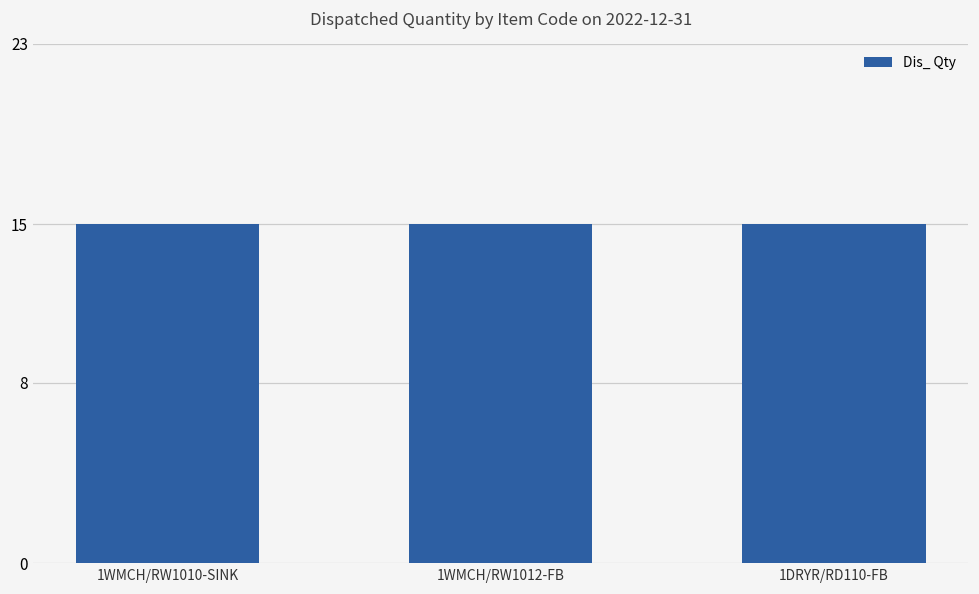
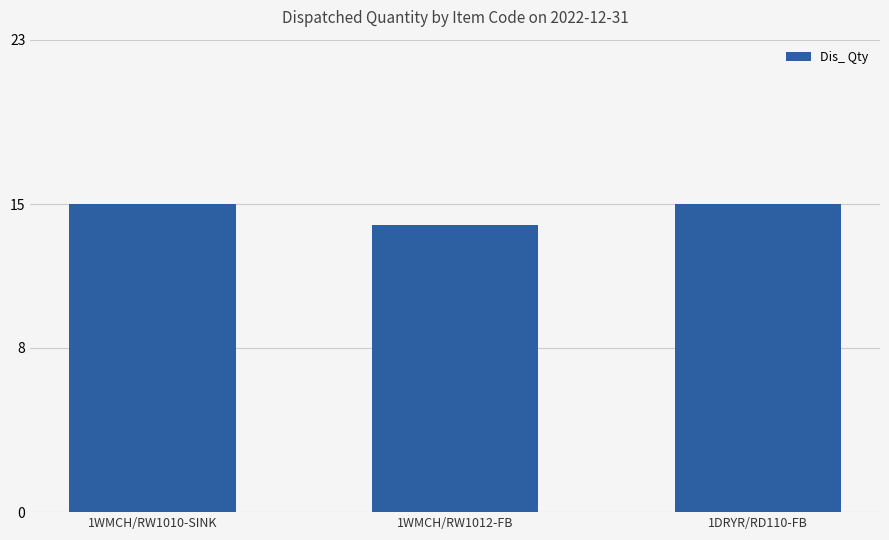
1WMCH/RW1012-FB: 15 -> 14
